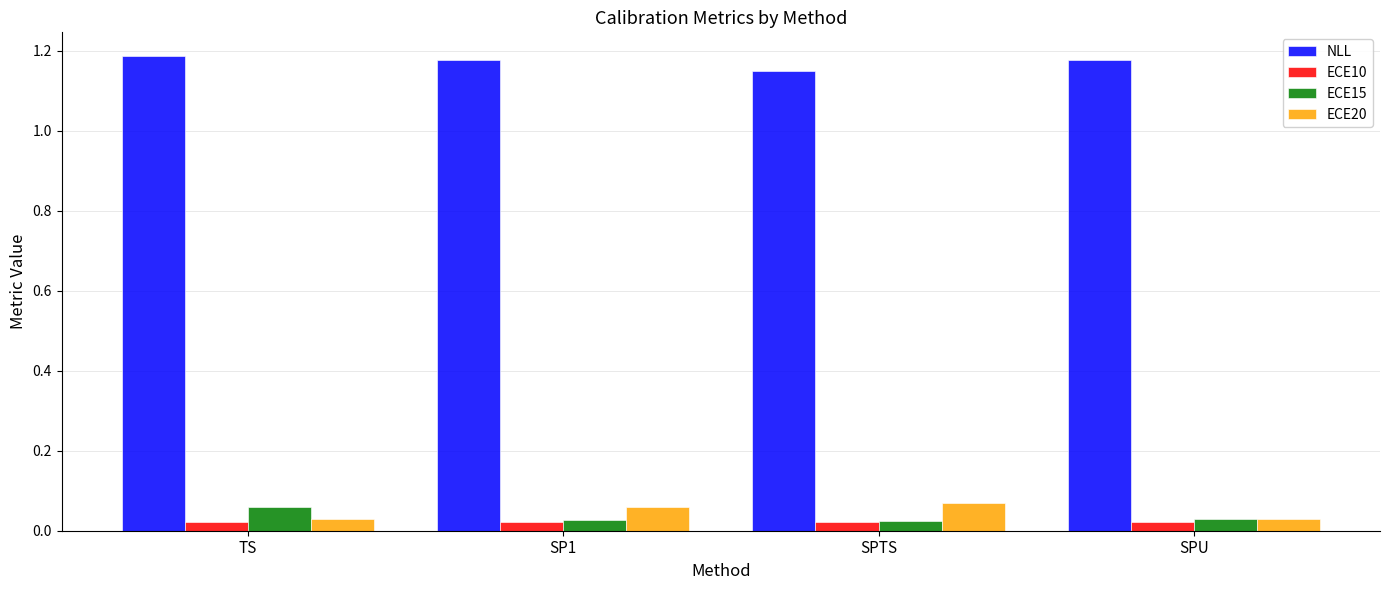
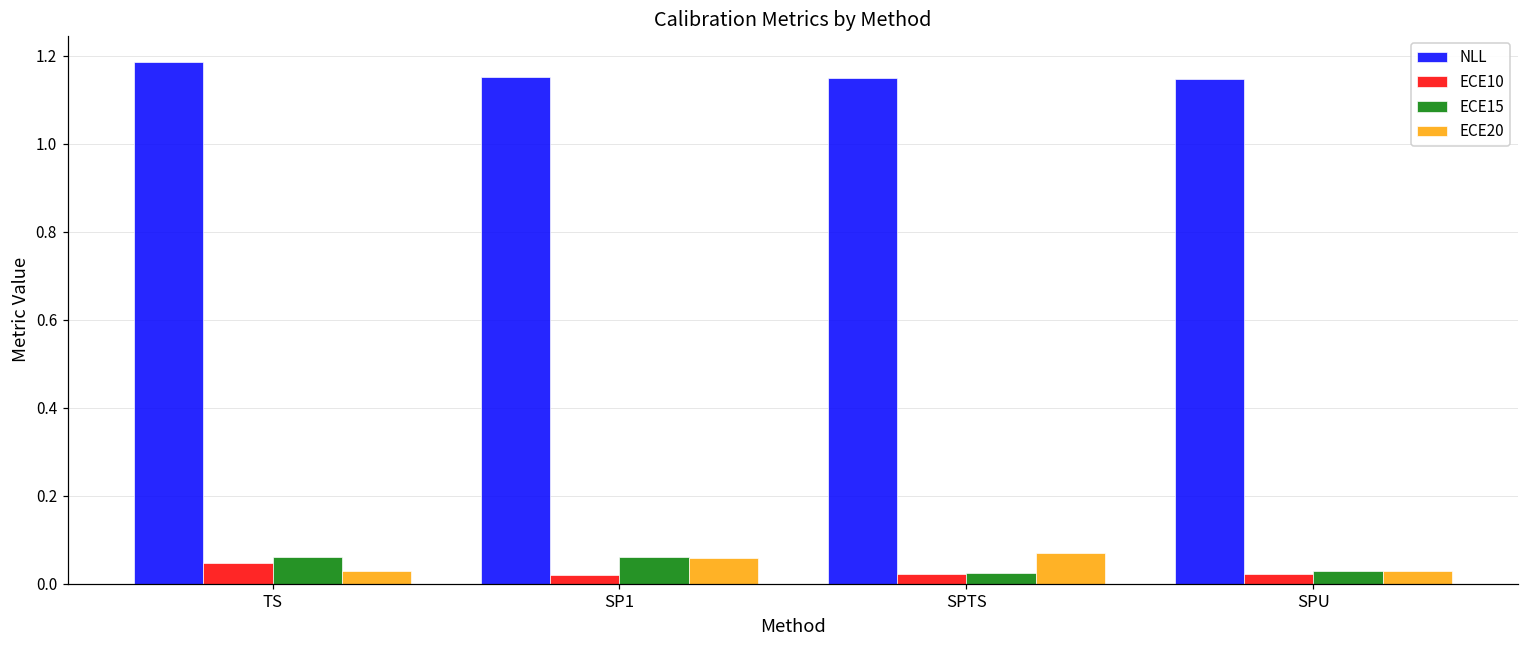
ECE10, TS: 0.02 -> 0.05
NLL, SP1: 1.18 -> 1.15
ECE15, SP1: 0.03 -> 0.06
NLL, SPU: 1.18 -> 1.15
